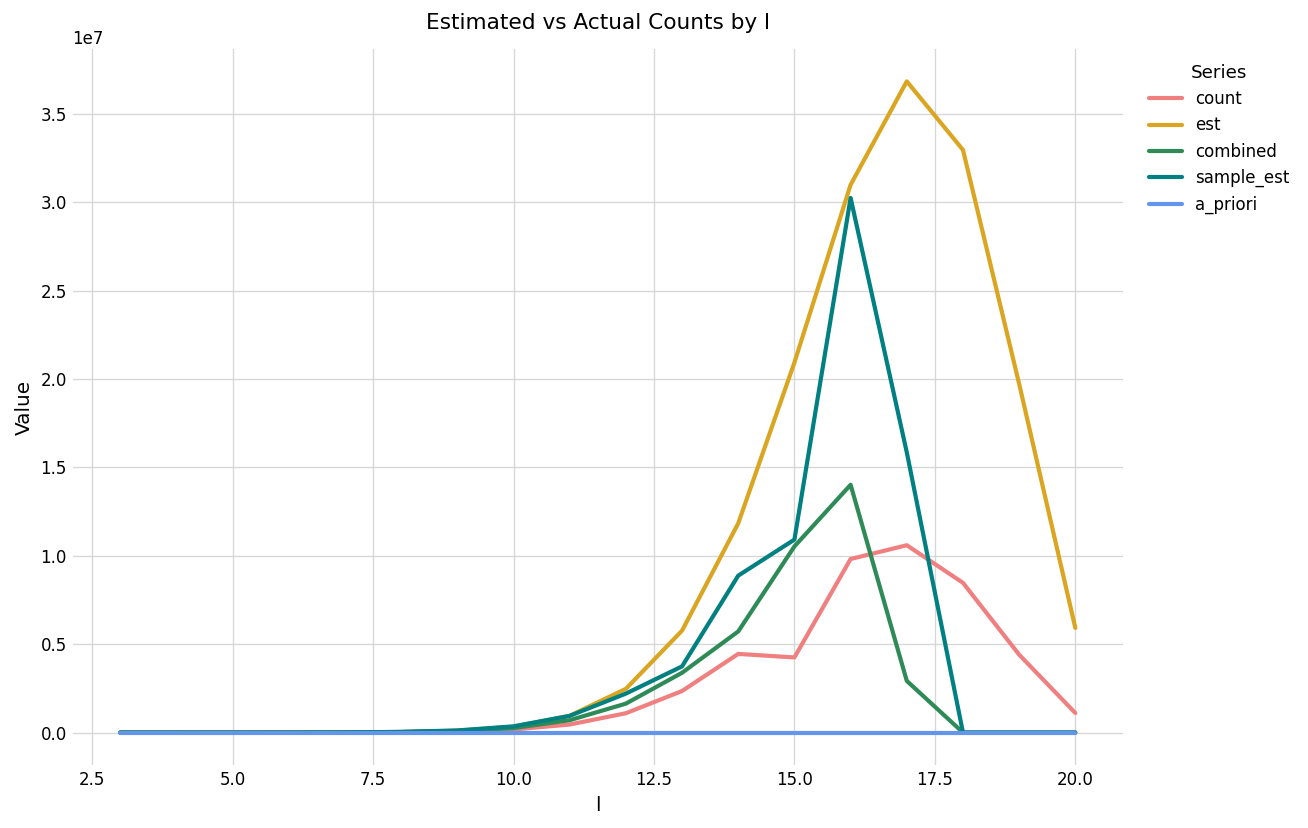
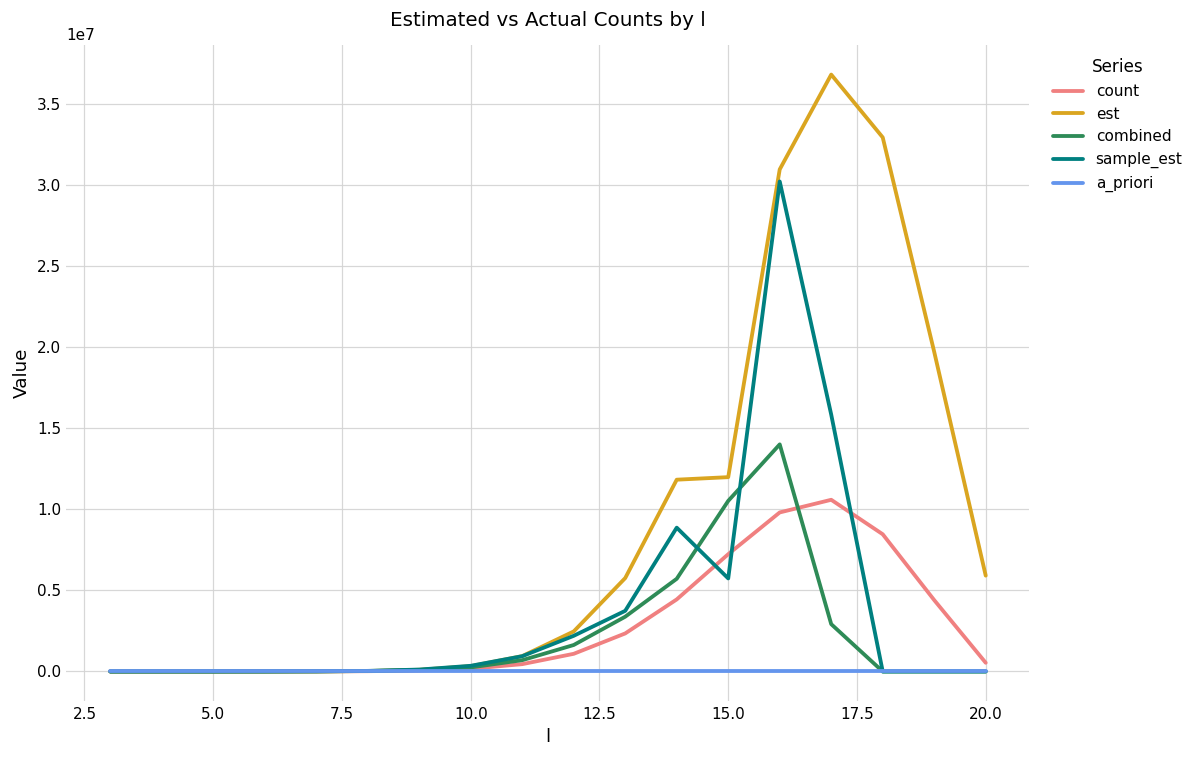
count, 15.0: 4200000 -> 7200000
est, 15.0: 20900000 -> 12000000
sample_est, 15.0: 10900000 -> 5700000
count, 20.0: 1100000 -> 500000
